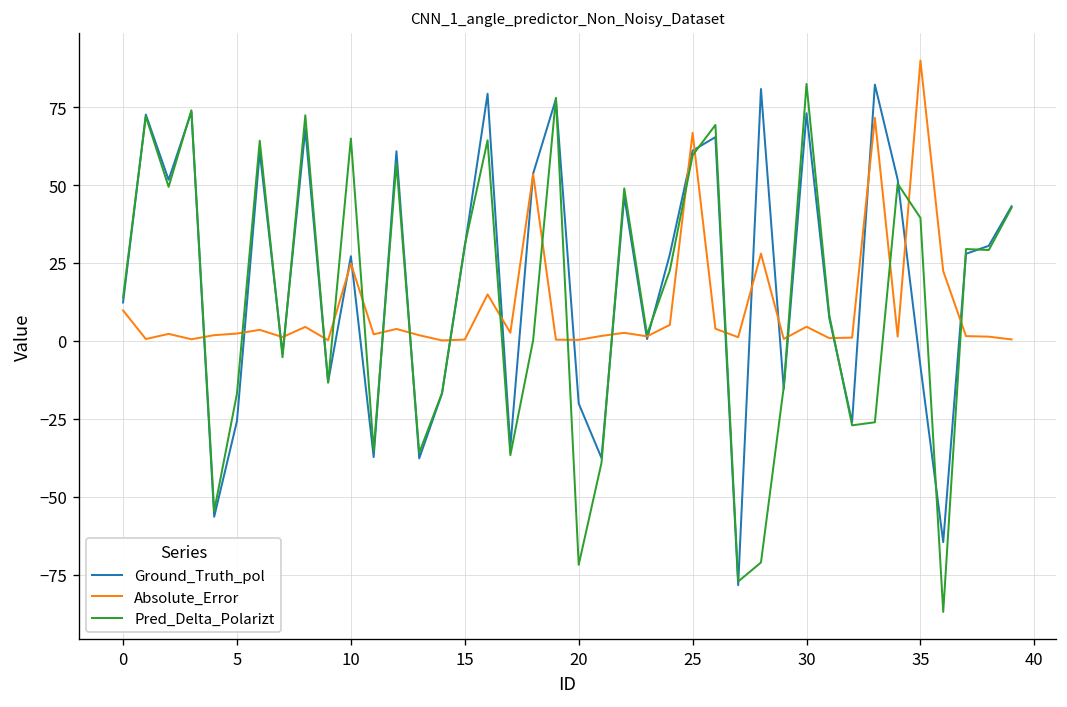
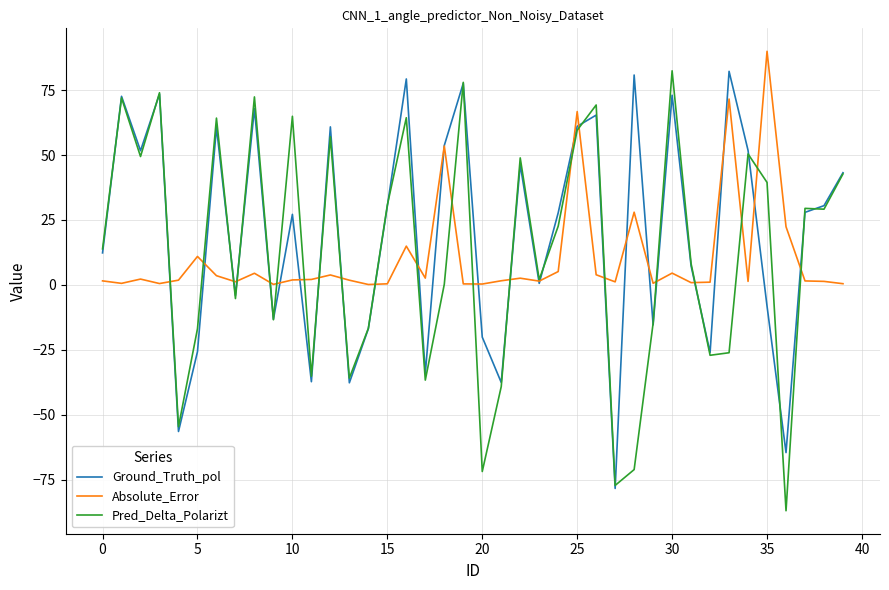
Absolute_Error, 0: 10 -> 2
Absolute_Error, 5: 2 -> 11
Absolute_Error, 10: 25 -> 2
